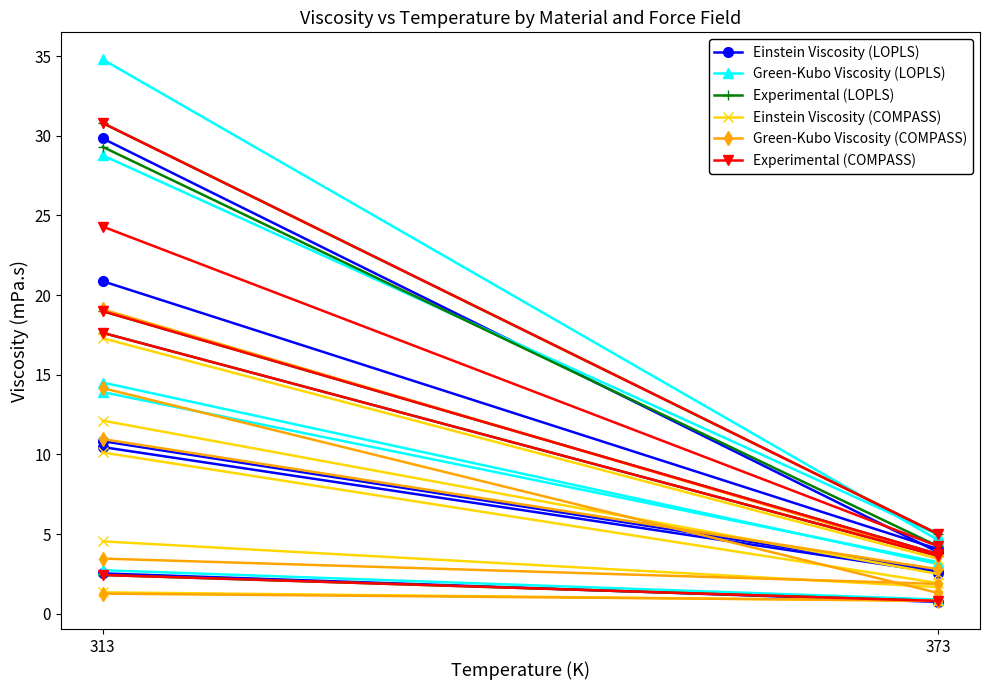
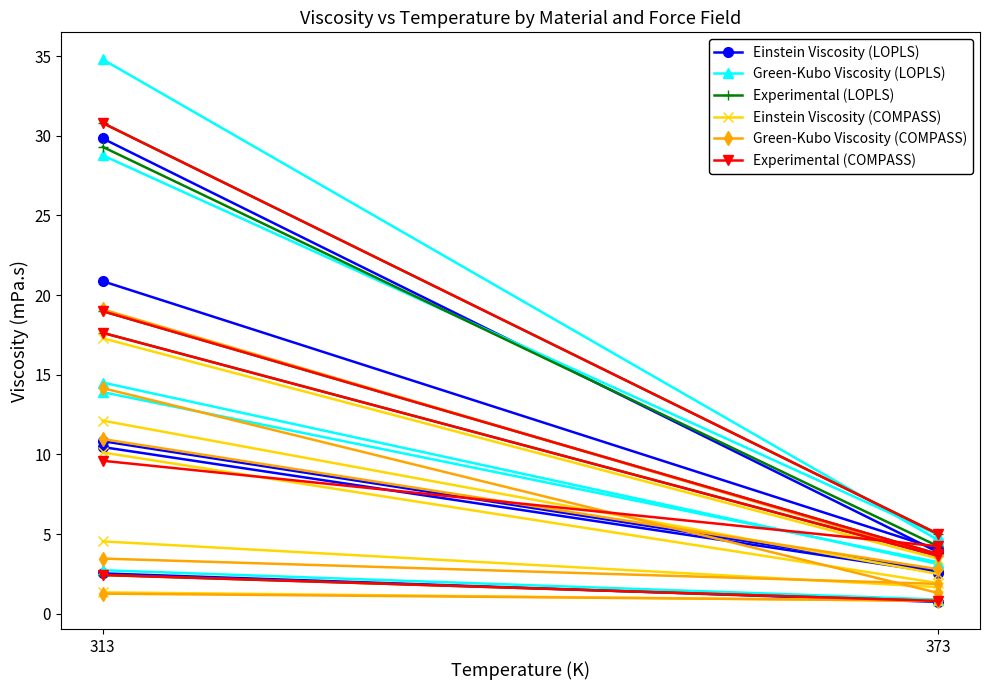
Experimental (COMPASS), 313: 24.3 -> 9.6
